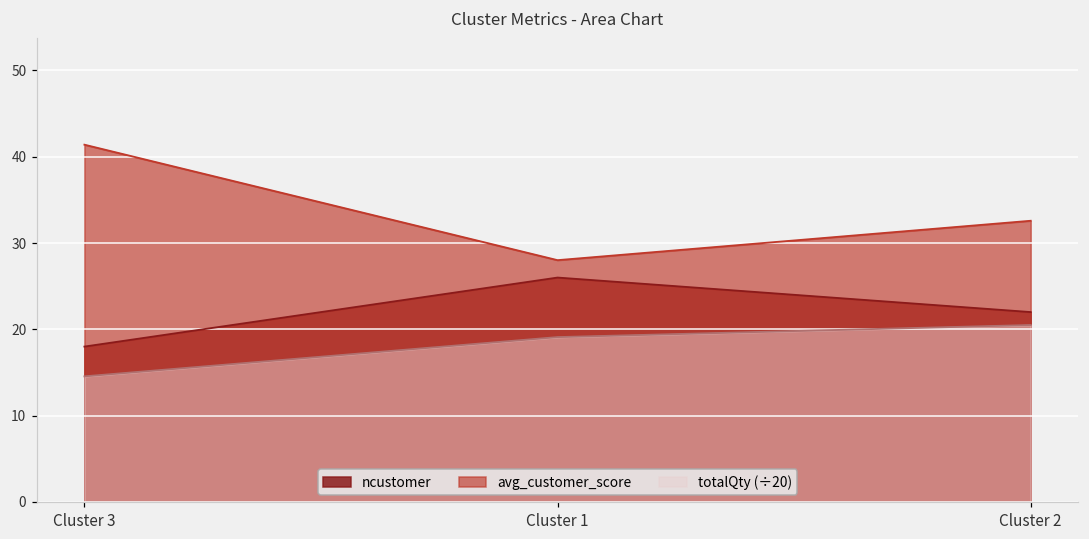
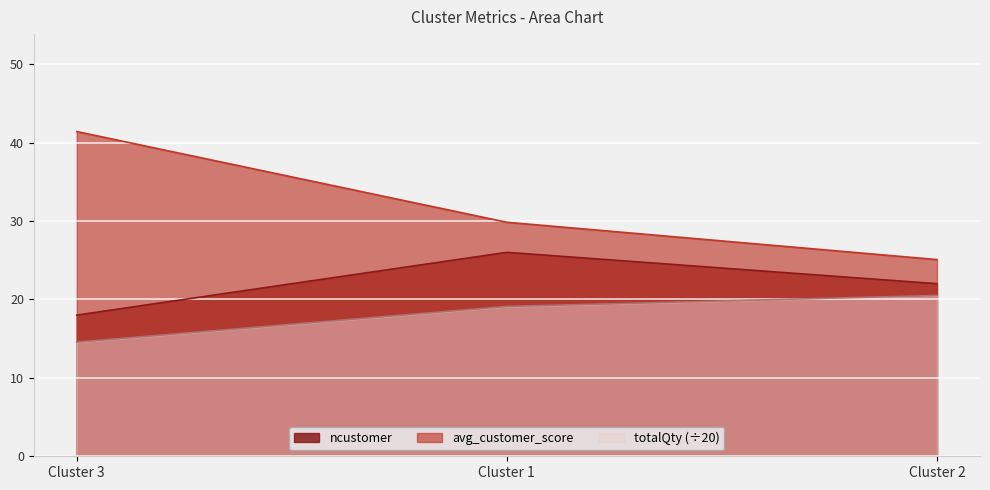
avg_customer_score, Cluster 1: 28 -> 30
avg_customer_score, Cluster 2: 33 -> 25
